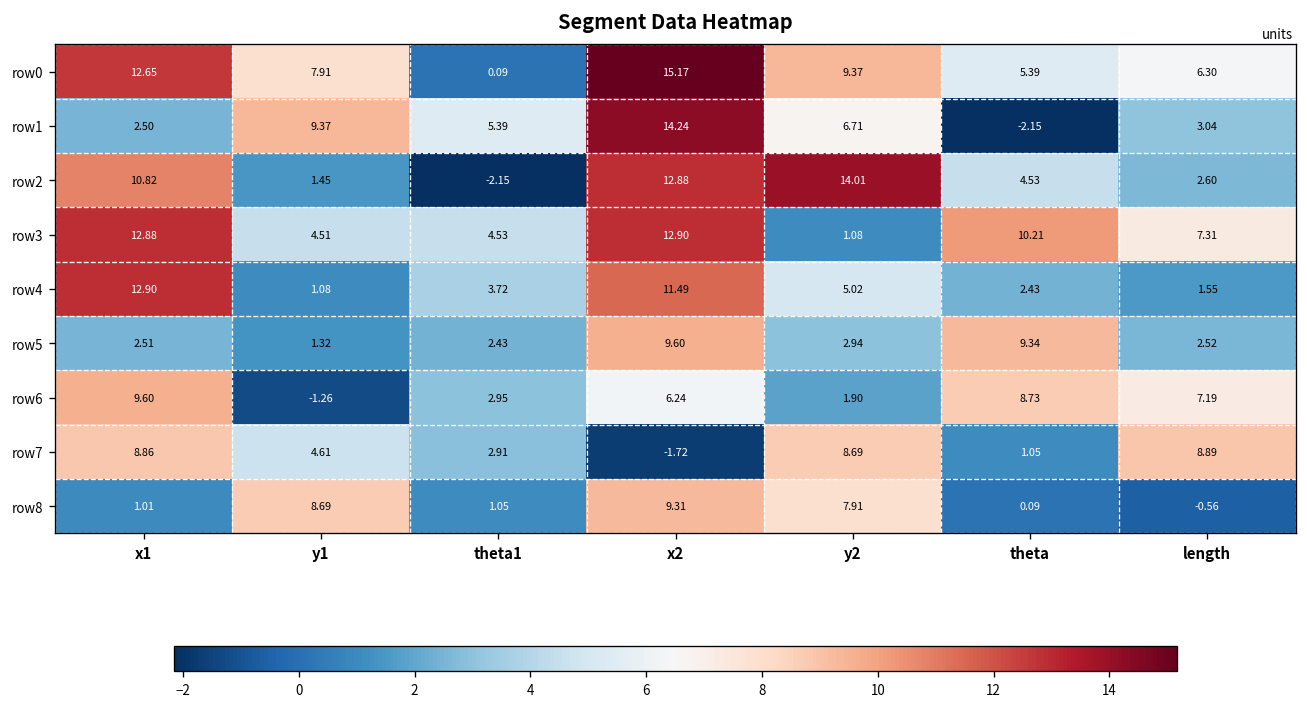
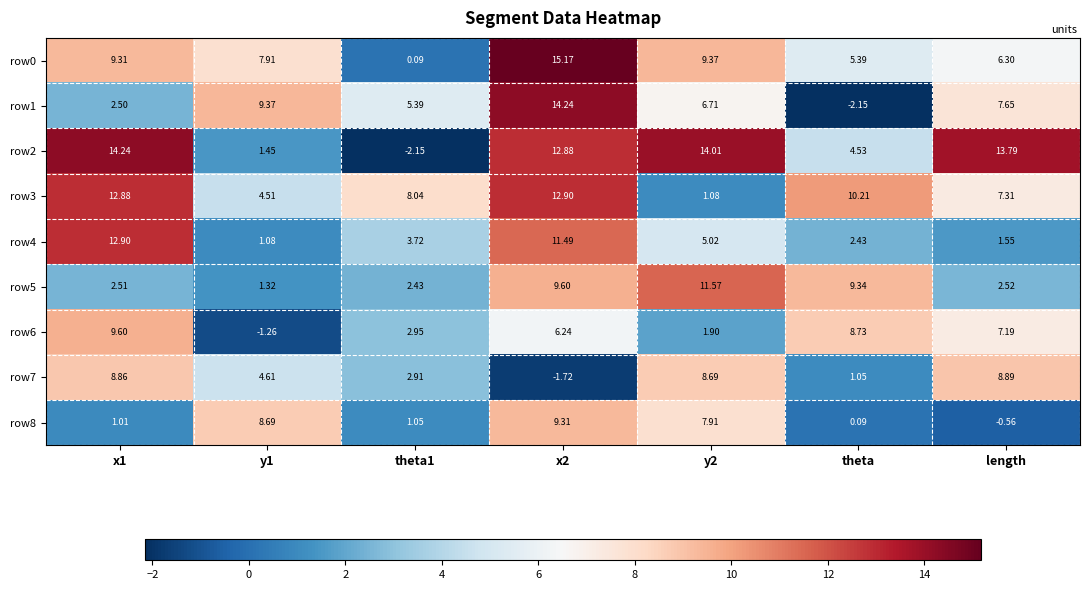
row0, x1: 12.65 -> 9.31
row1, length: 3.04 -> 7.65
row2, x1: 10.82 -> 14.24
row2, length: 2.60 -> 13.79
row3, theta1: 4.53 -> 8.04
row5, y2: 2.94 -> 11.57
